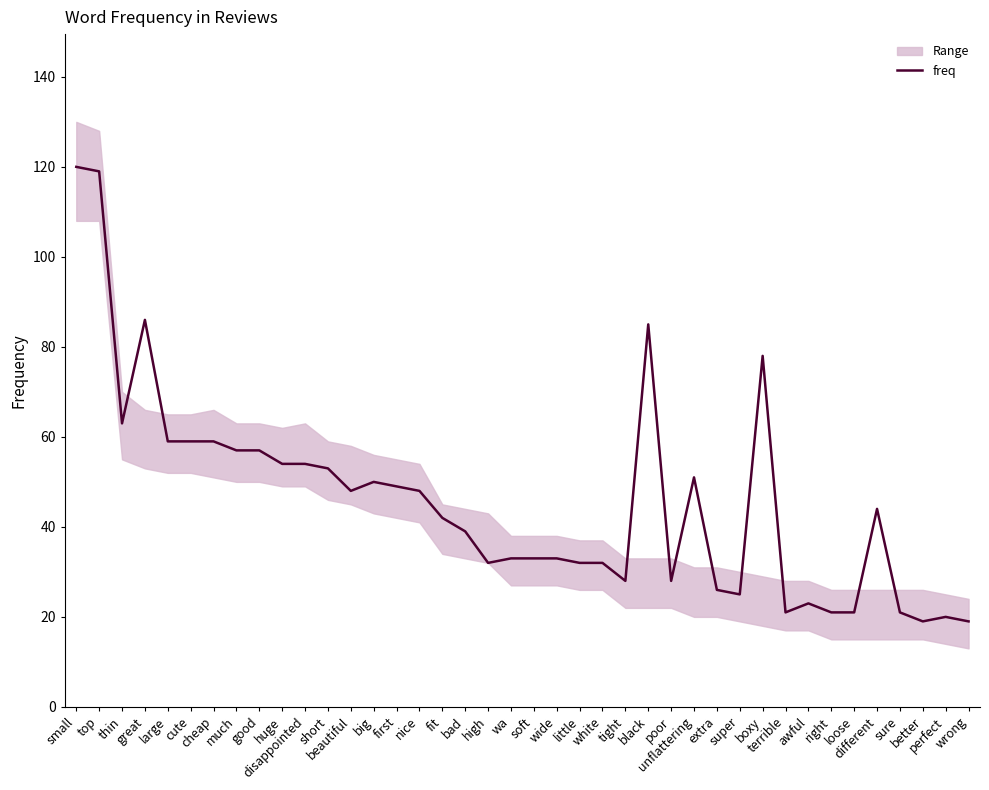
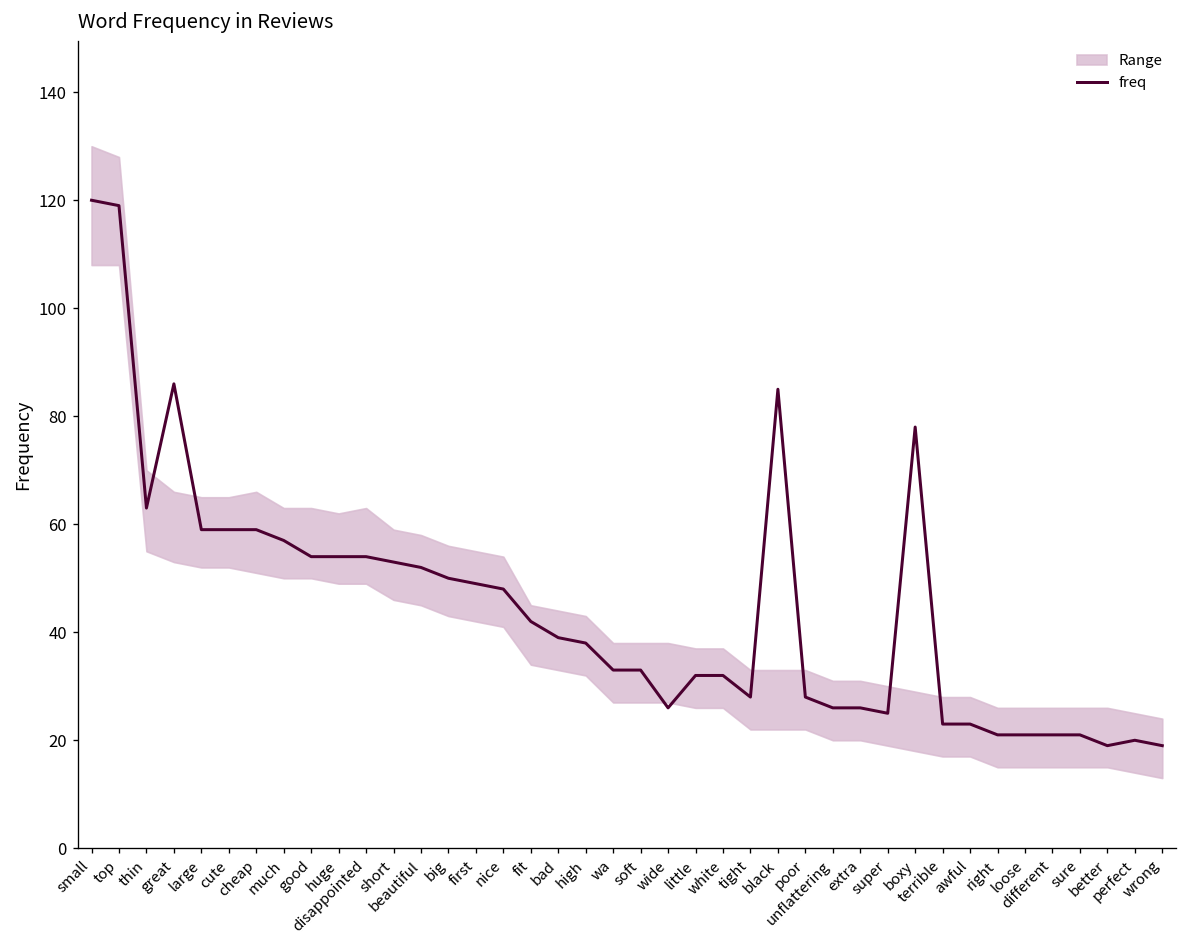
freq, good: 57 -> 54
freq, beautiful: 48 -> 52
freq, high: 32 -> 38
freq, wide: 33 -> 26
freq, unflattering: 51 -> 26
freq, terrible: 21 -> 23
freq, different: 44 -> 21
